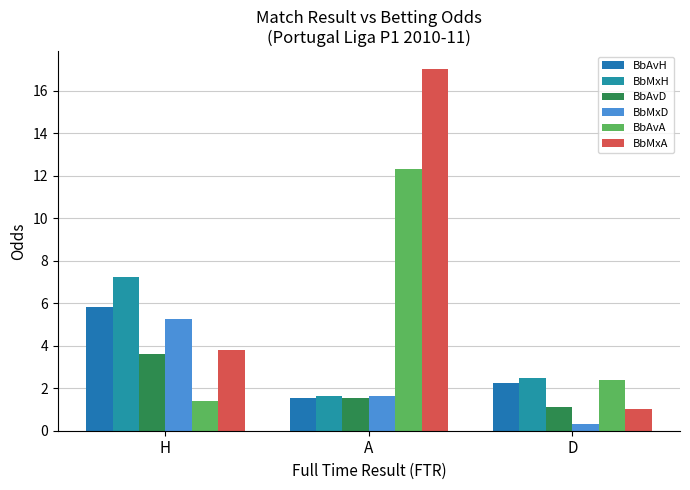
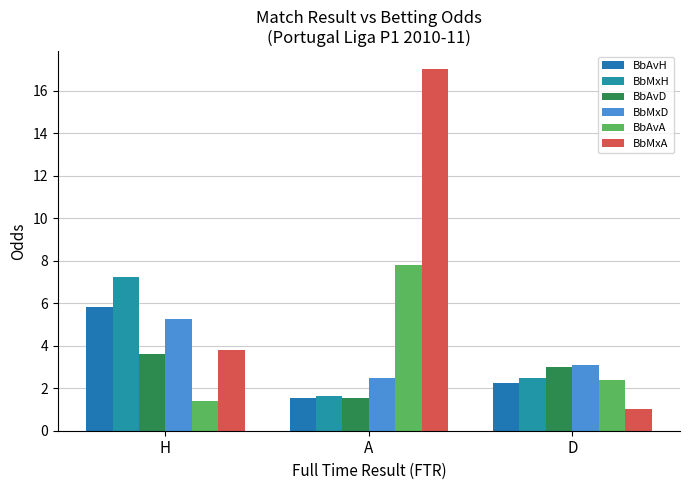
BbMxD, A: 1.7 -> 2.5
BbAvA, A: 12.3 -> 7.8
BbAvD, D: 1.1 -> 3.0
BbMxD, D: 0.3 -> 3.1
